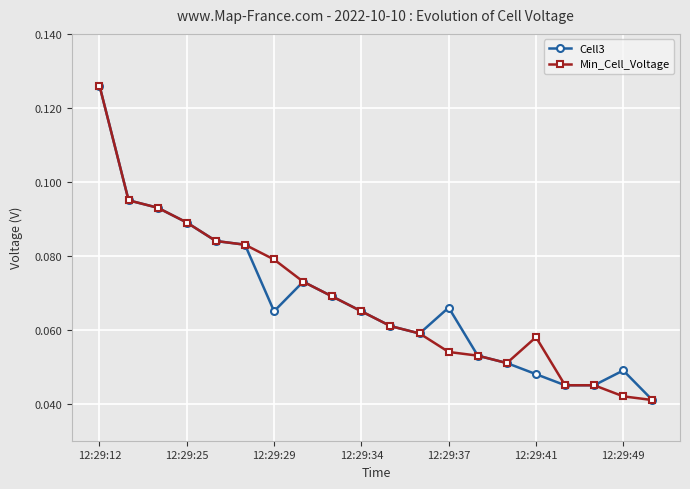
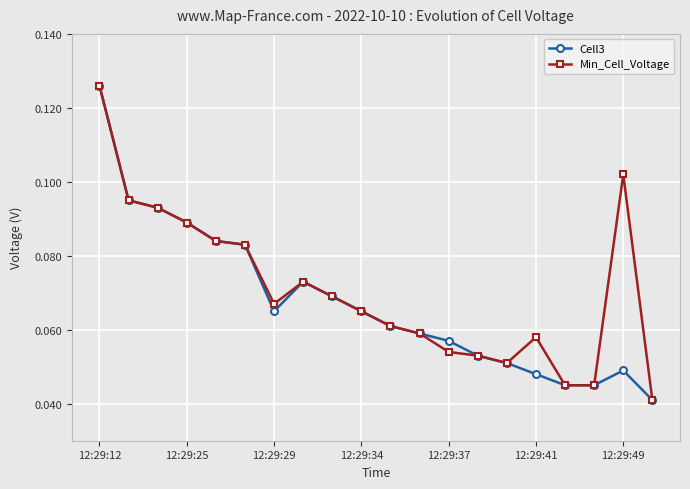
Min_Cell_Voltage, 12:29:29: 0.079 -> 0.067
Cell3, 12:29:37: 0.066 -> 0.057
Min_Cell_Voltage, 12:29:49: 0.042 -> 0.102
